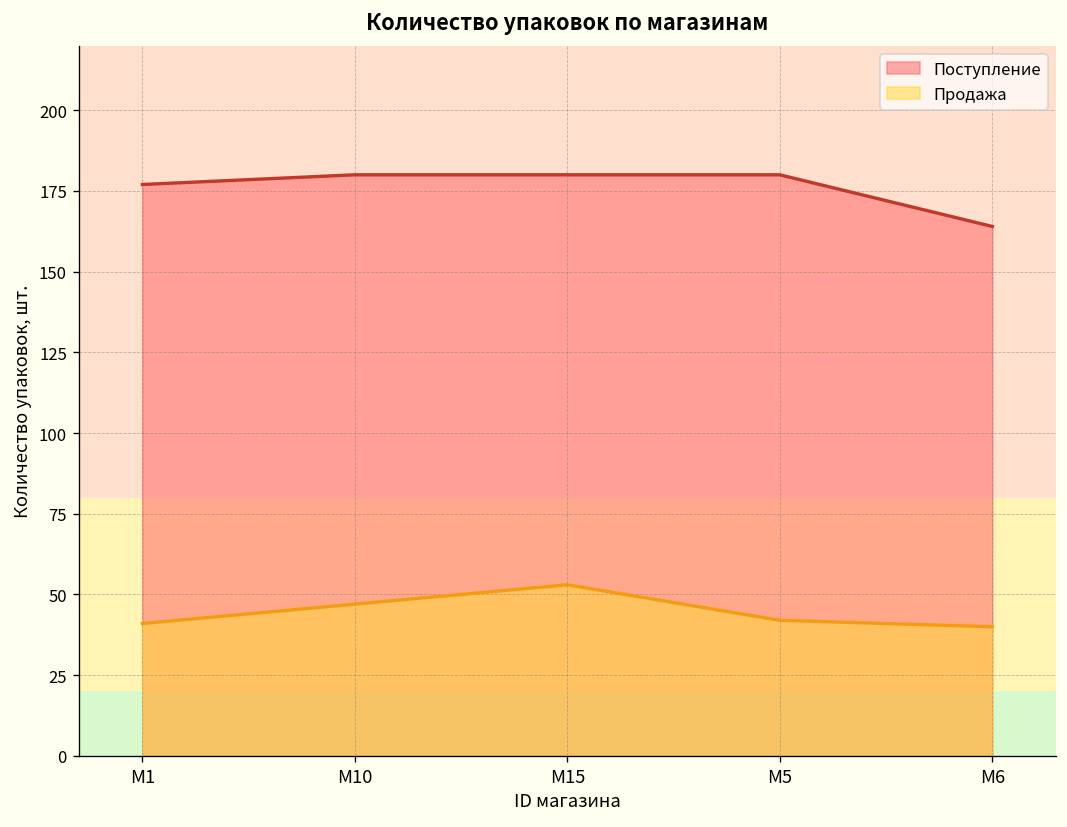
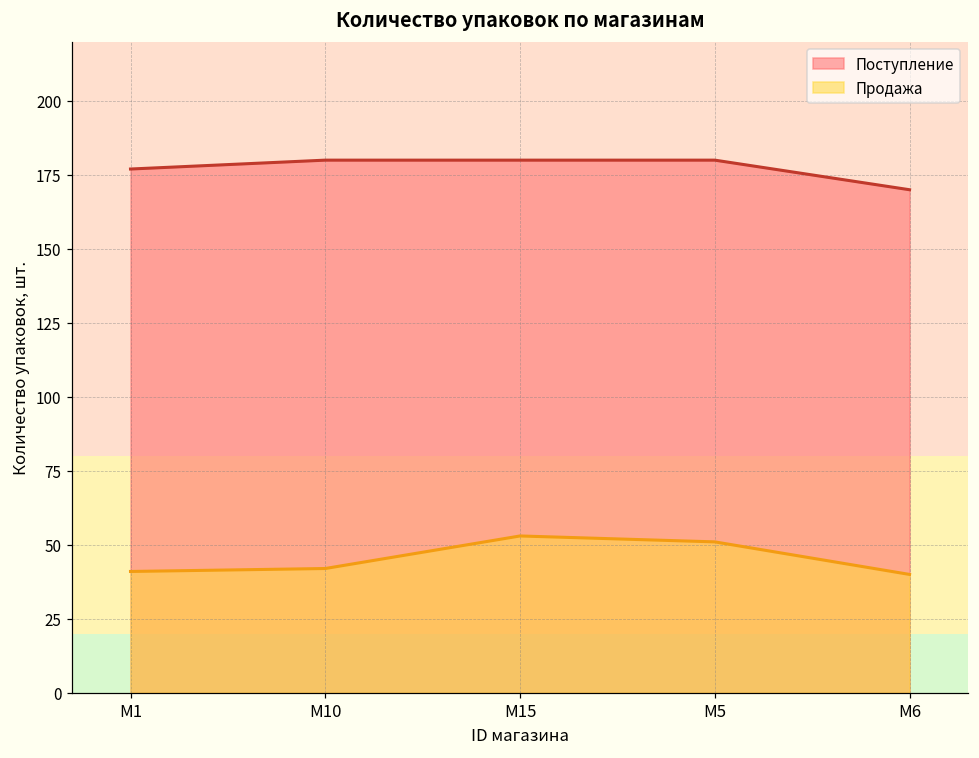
Продажа, M10: 47 -> 42
Продажа, M5: 42 -> 51
Поступление, M6: 164 -> 170
